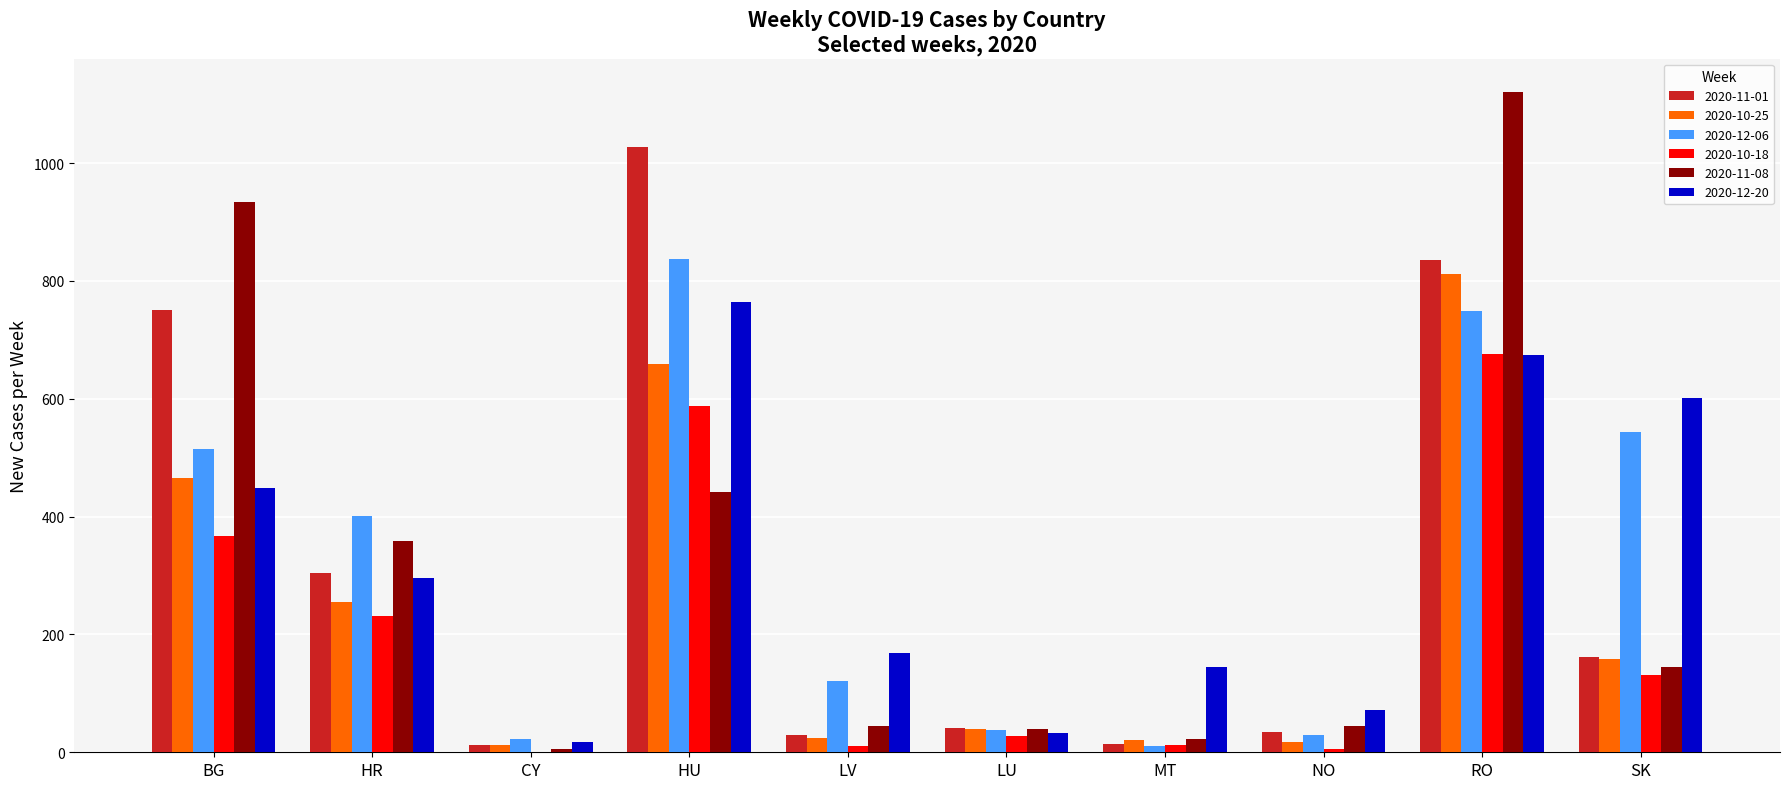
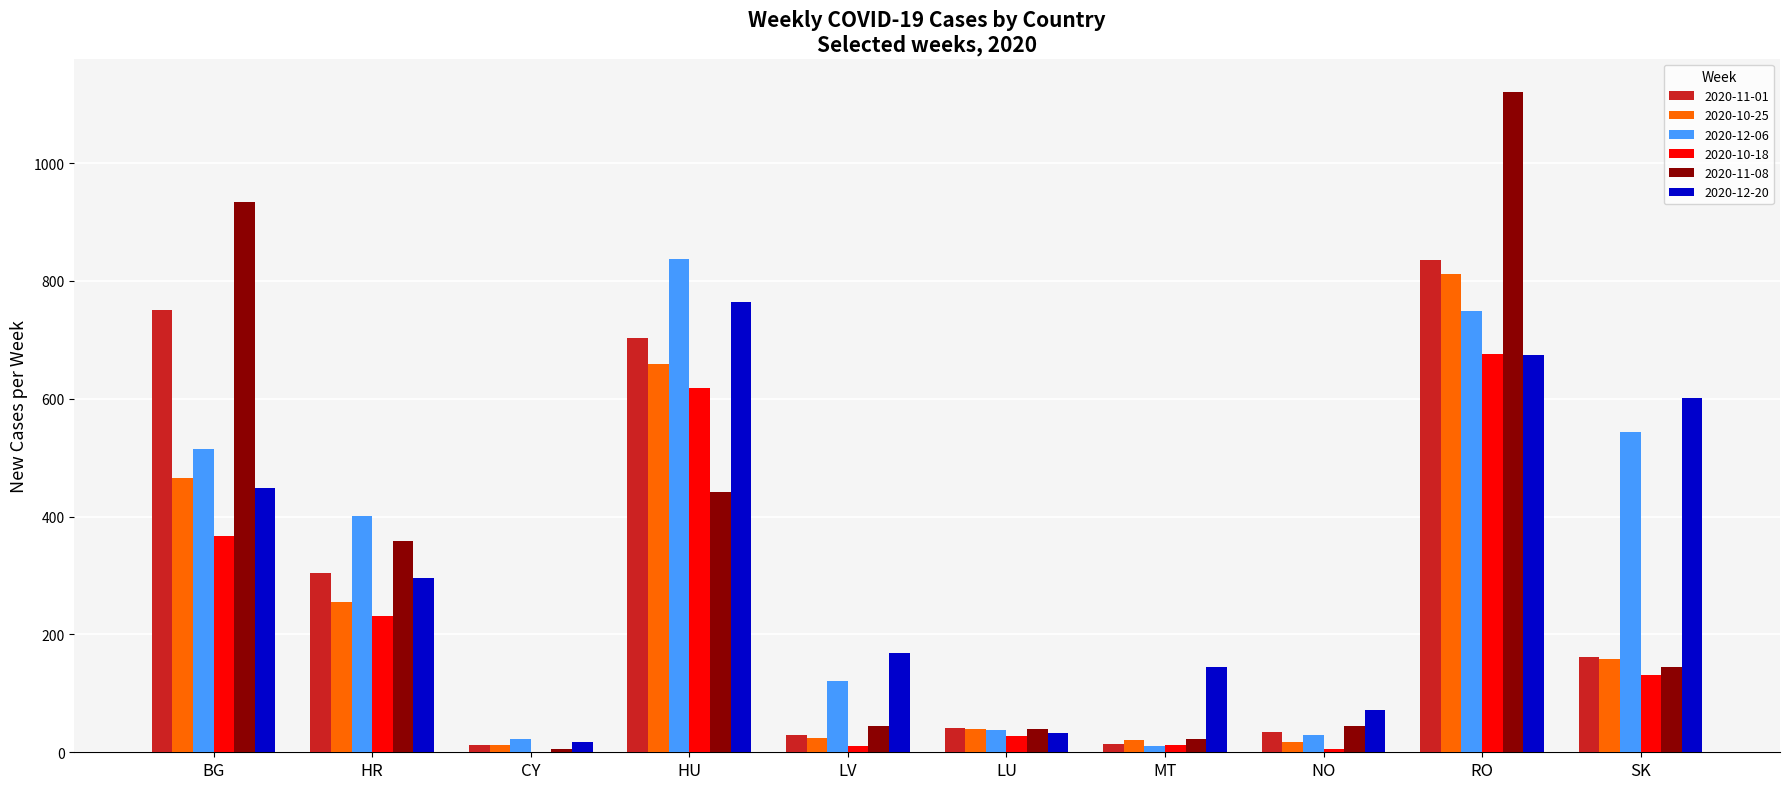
2020-11-01, HU: 1030 -> 700
2020-10-18, HU: 590 -> 620
